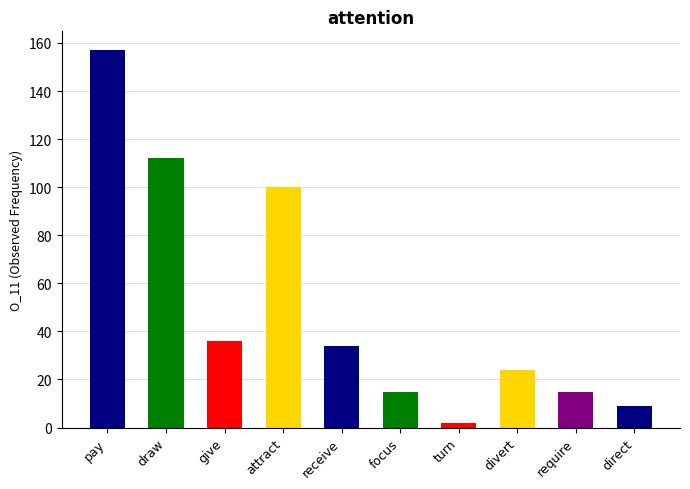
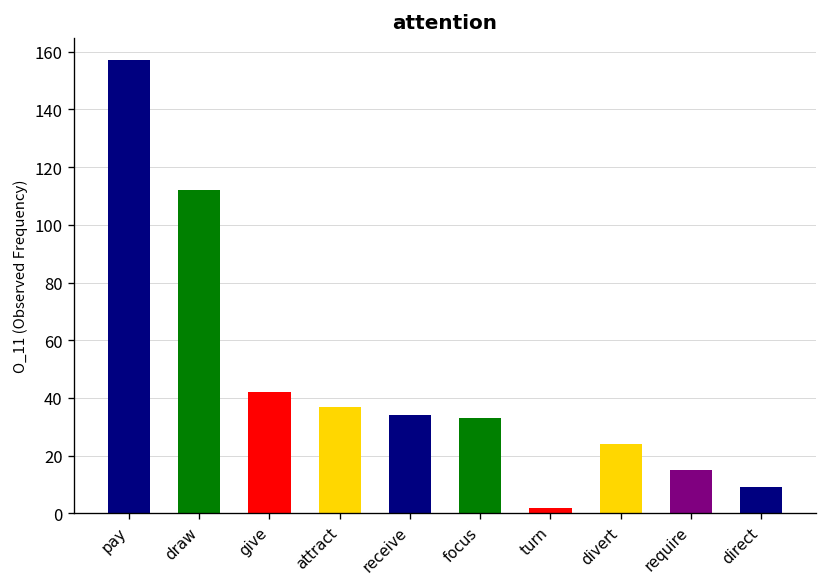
give: 36 -> 42
attract: 100 -> 37
focus: 15 -> 33
